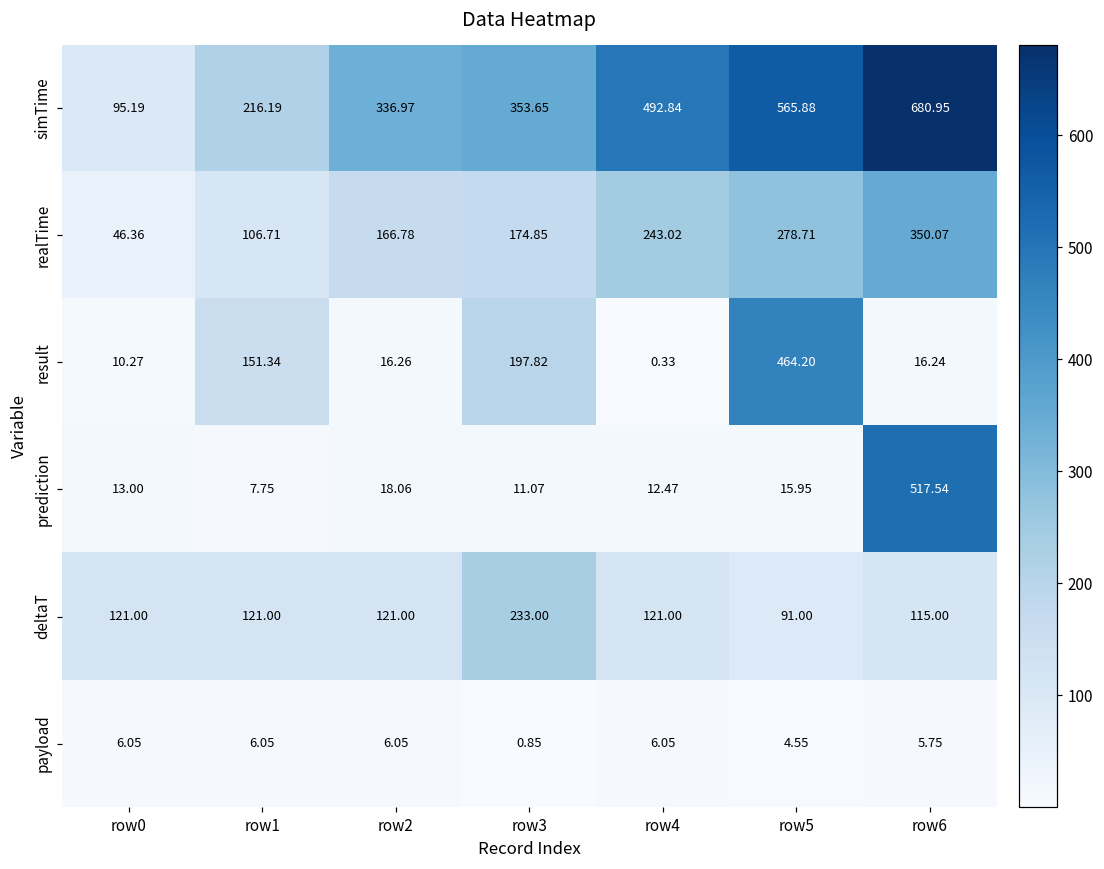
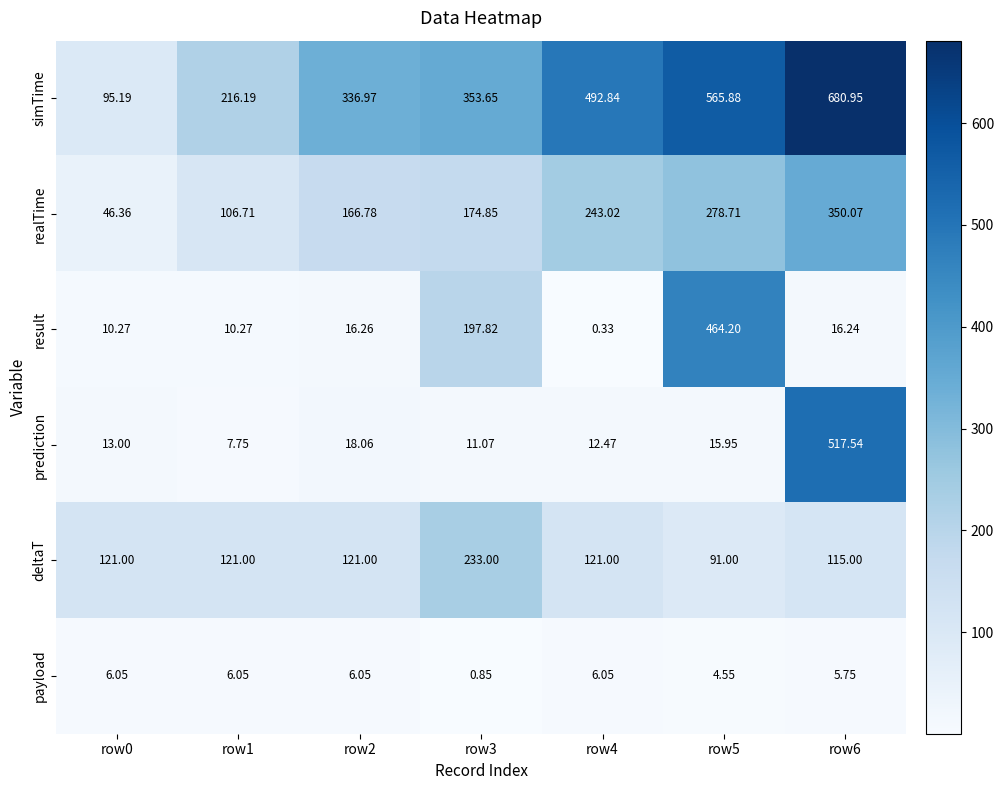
result, row1: 151.34 -> 10.27
